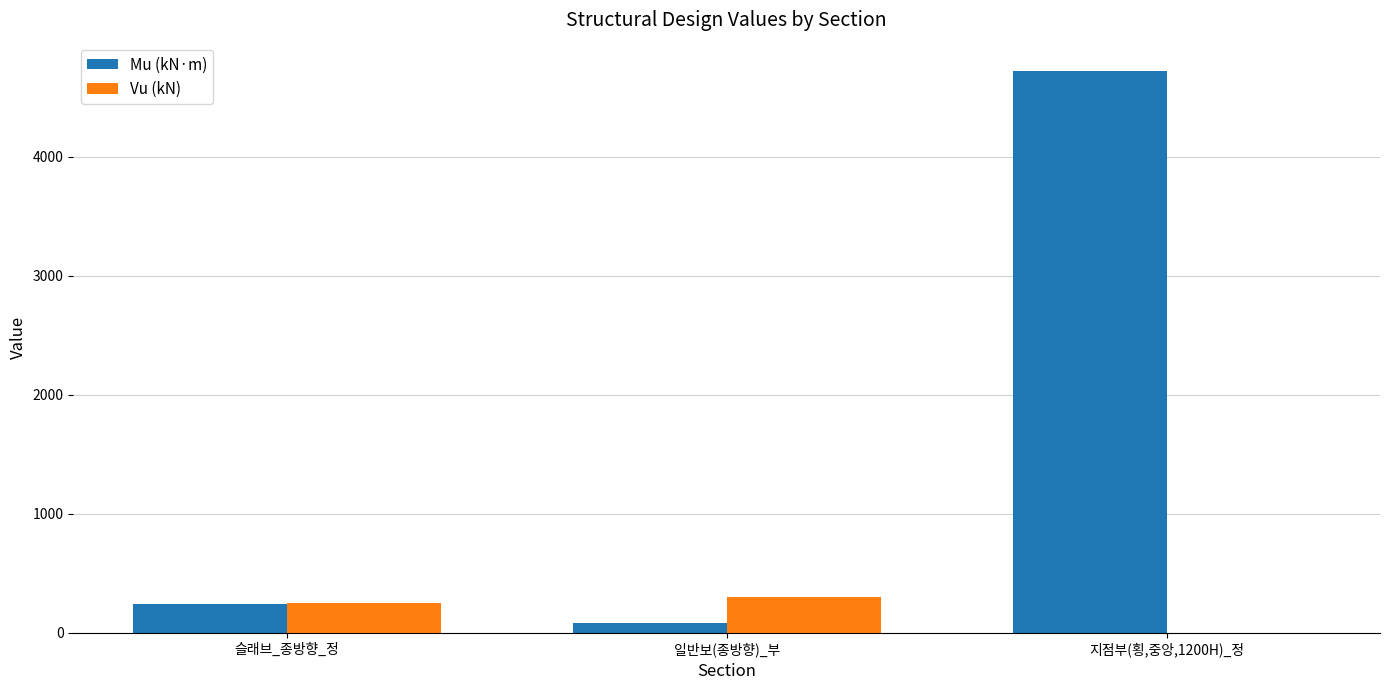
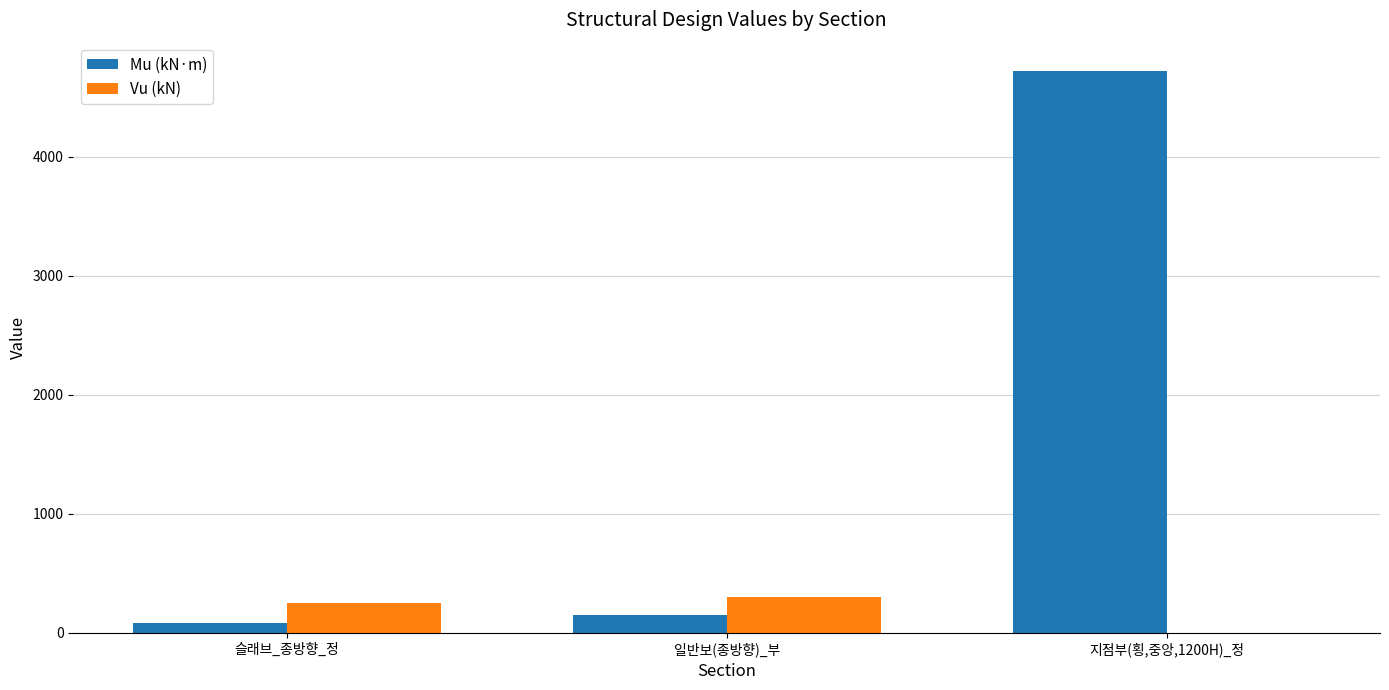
Mu (kN·m), 슬래브_종방향_정: 240 -> 80
Mu (kN·m), 일반보(종방향)_부: 80 -> 150
